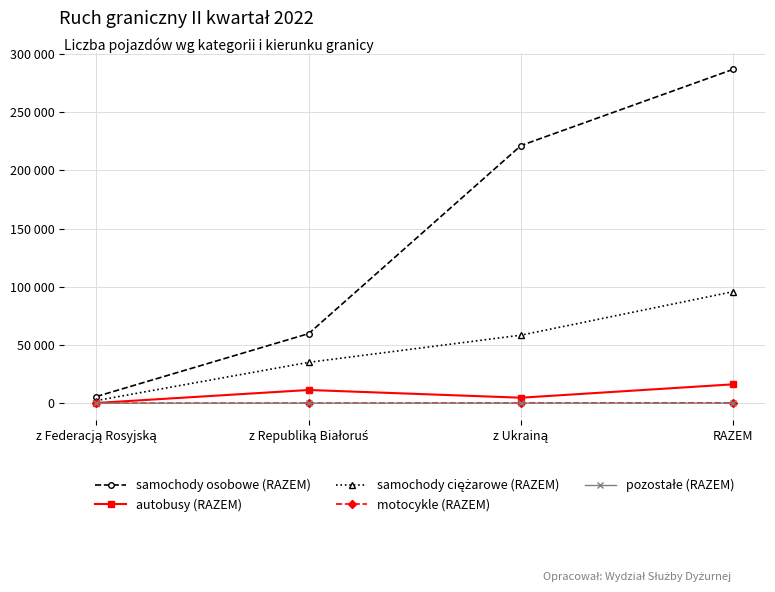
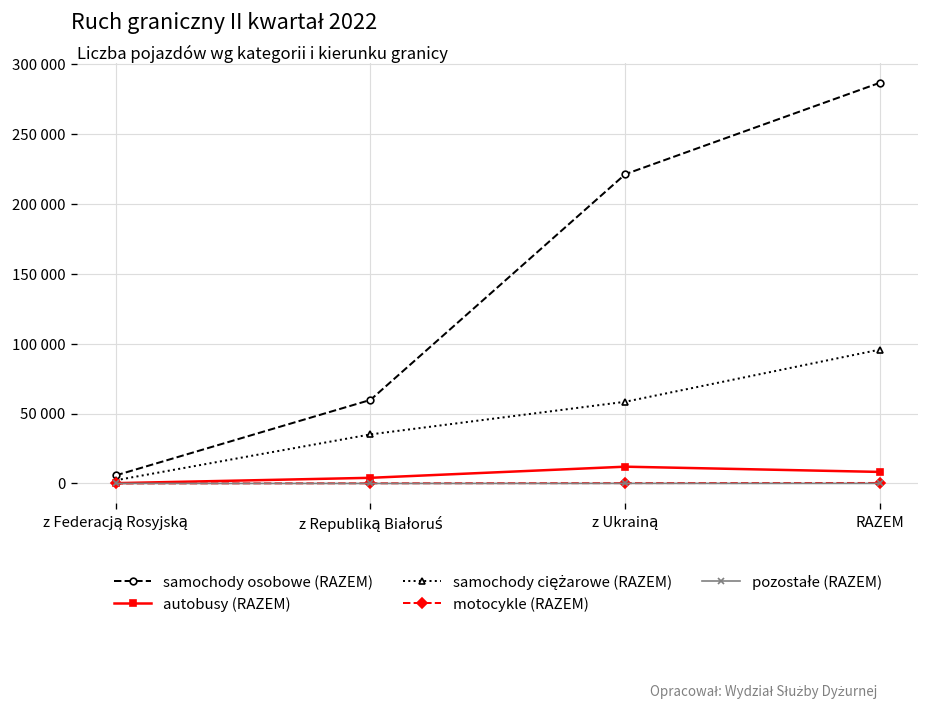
autobusy (RAZEM), z Republiką Białoruś: 11000 -> 4000
autobusy (RAZEM), z Ukrainą: 5000 -> 12000
autobusy (RAZEM), RAZEM: 16000 -> 8000
